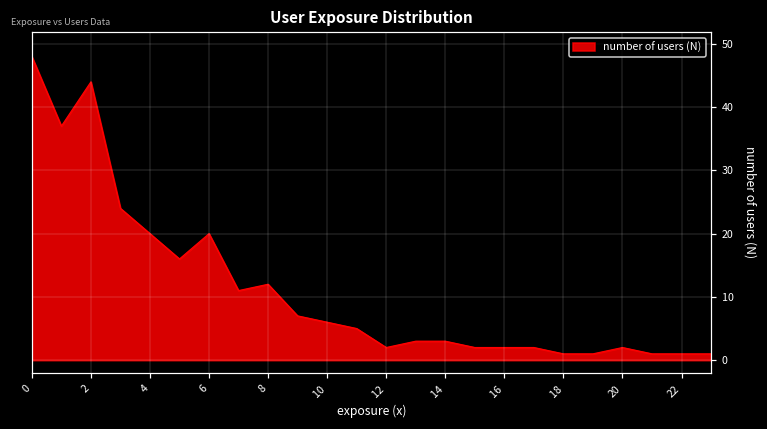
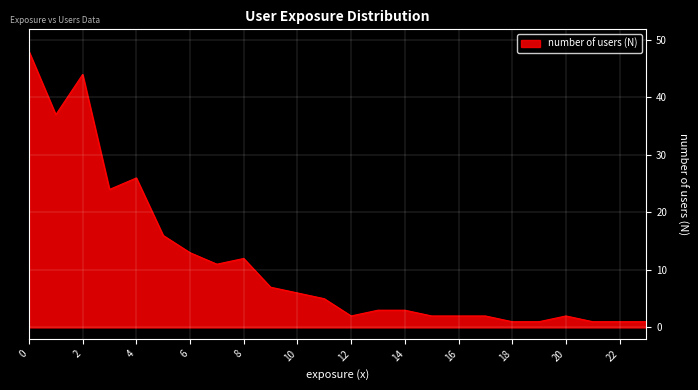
4: 20 -> 26
6: 20 -> 13
